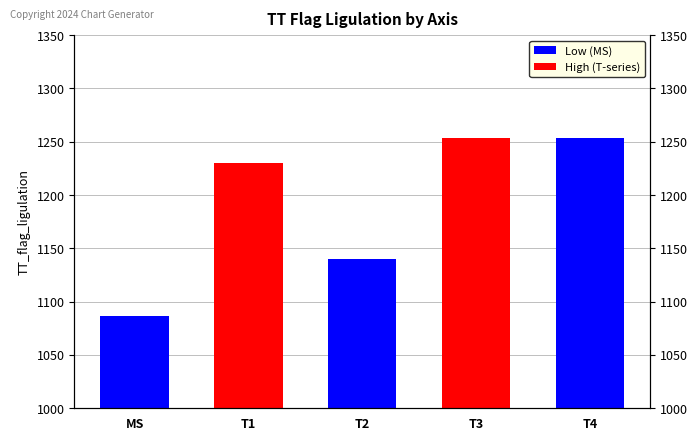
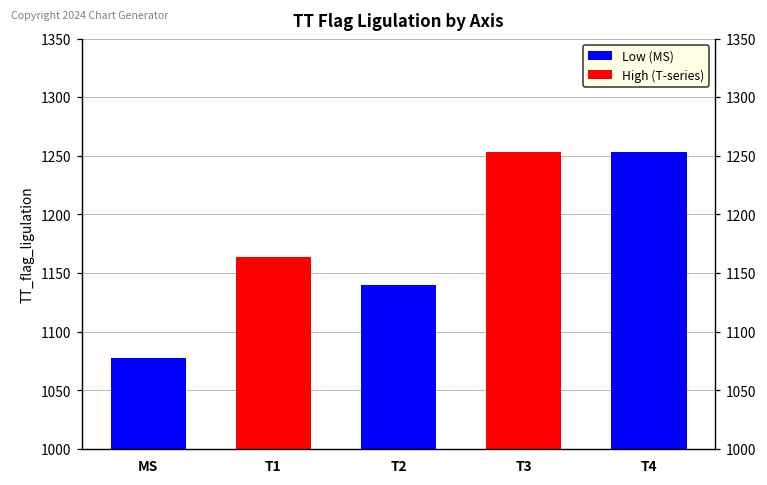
MS: 1087 -> 1077
T1: 1230 -> 1163
